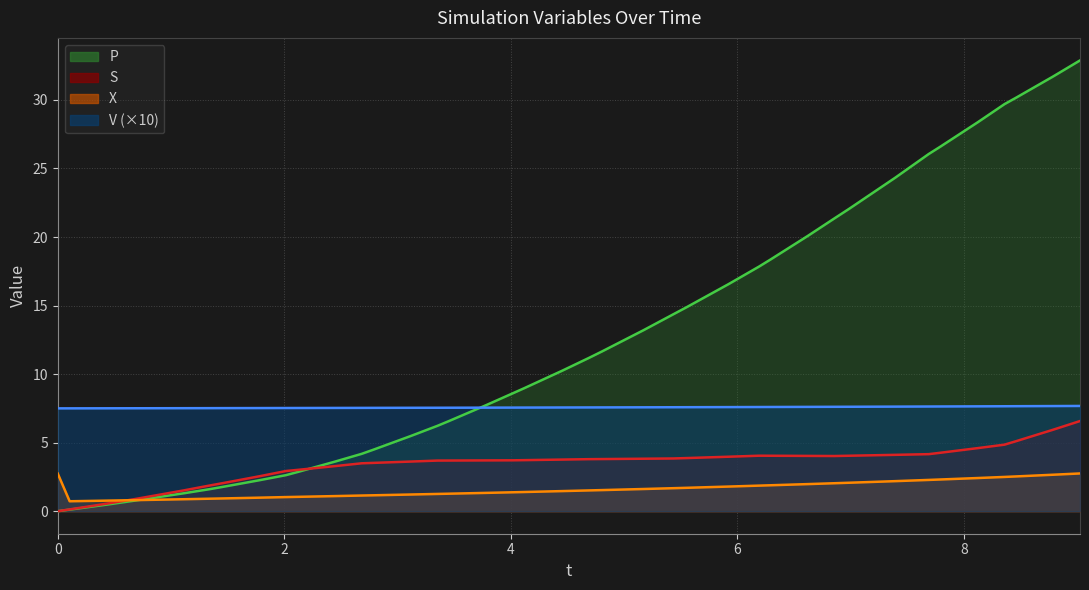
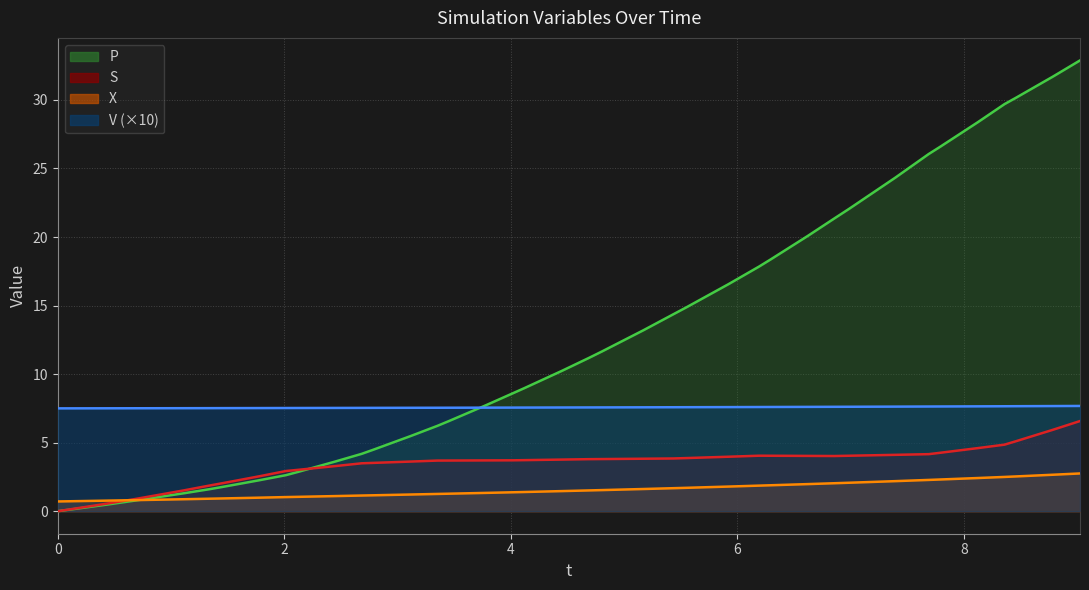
X, 0: 2.7 -> 0.7
